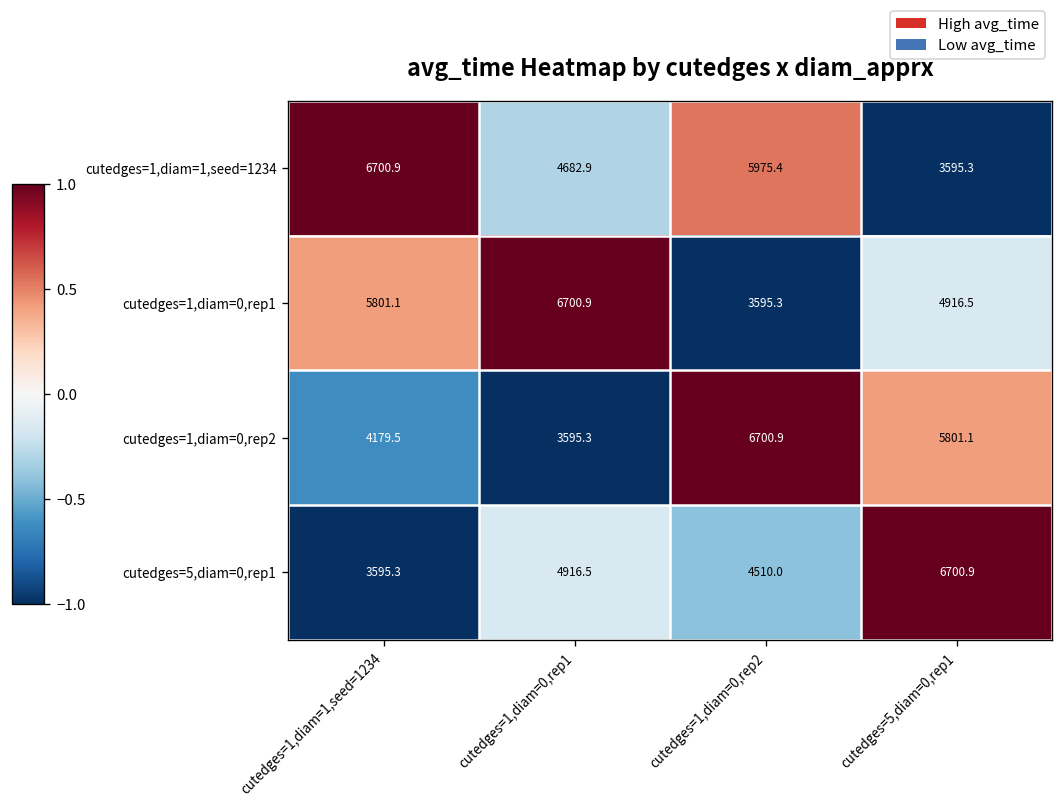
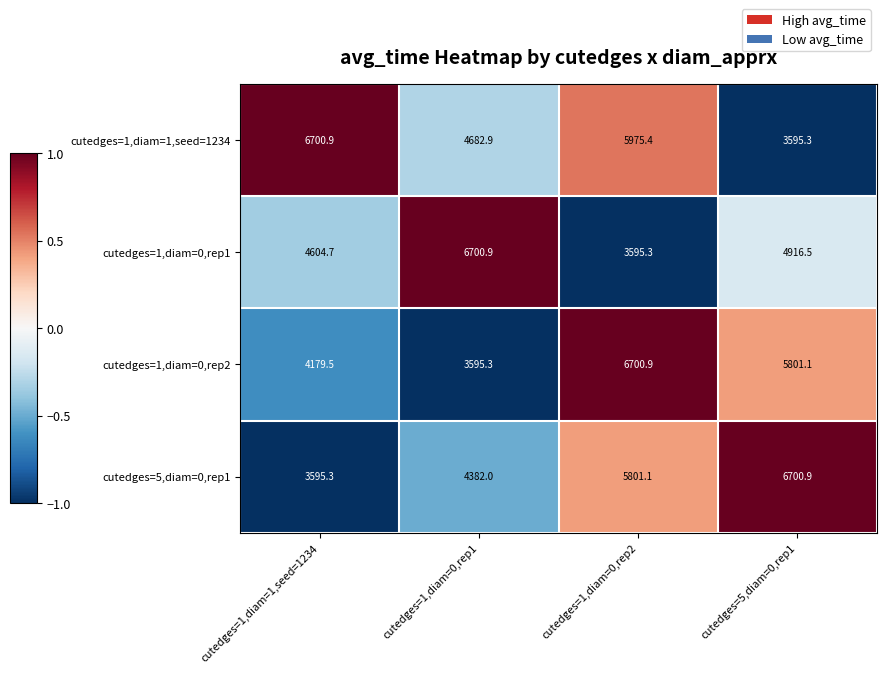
cutedges=1,diam=0,rep1, cutedges=1,diam=1,seed=1234: 5801.1 -> 4604.7
cutedges=5,diam=0,rep1, cutedges=1,diam=0,rep1: 4916.5 -> 4382.0
cutedges=5,diam=0,rep1, cutedges=1,diam=0,rep2: 4510.0 -> 5801.1
